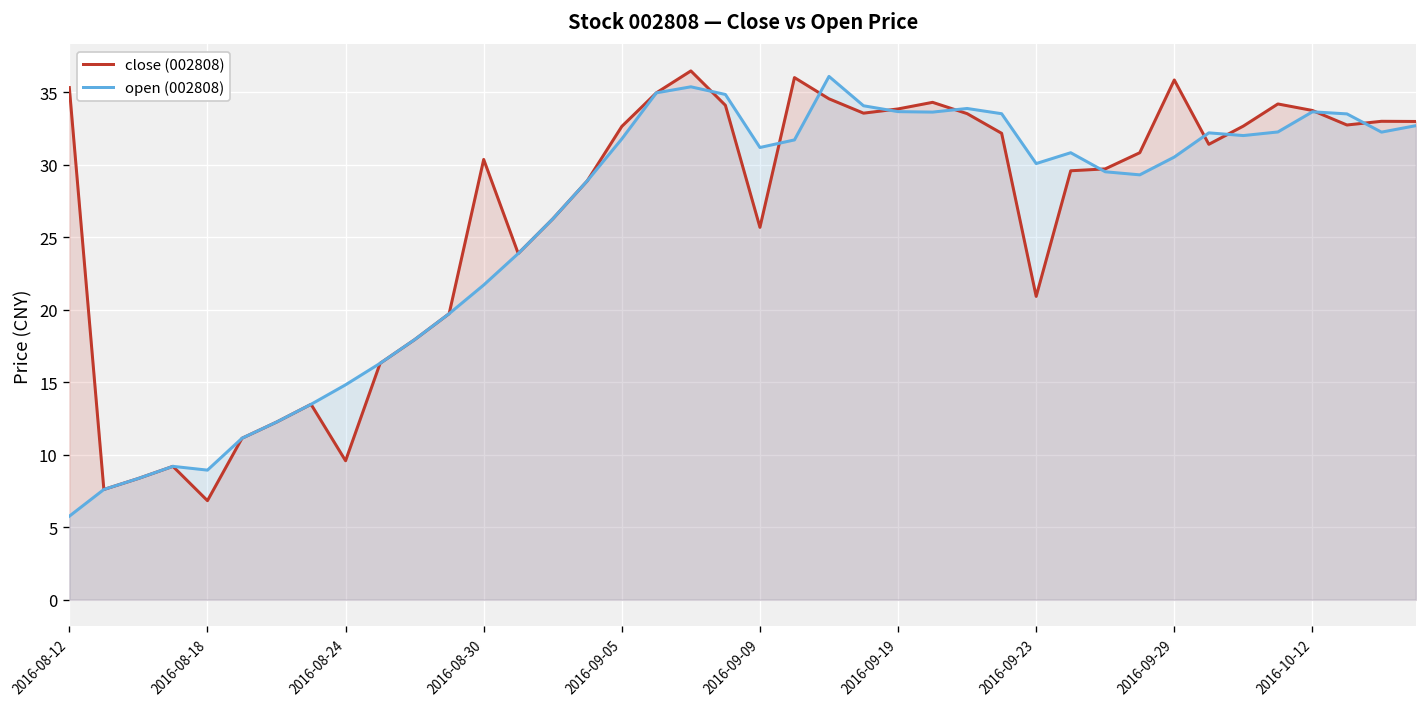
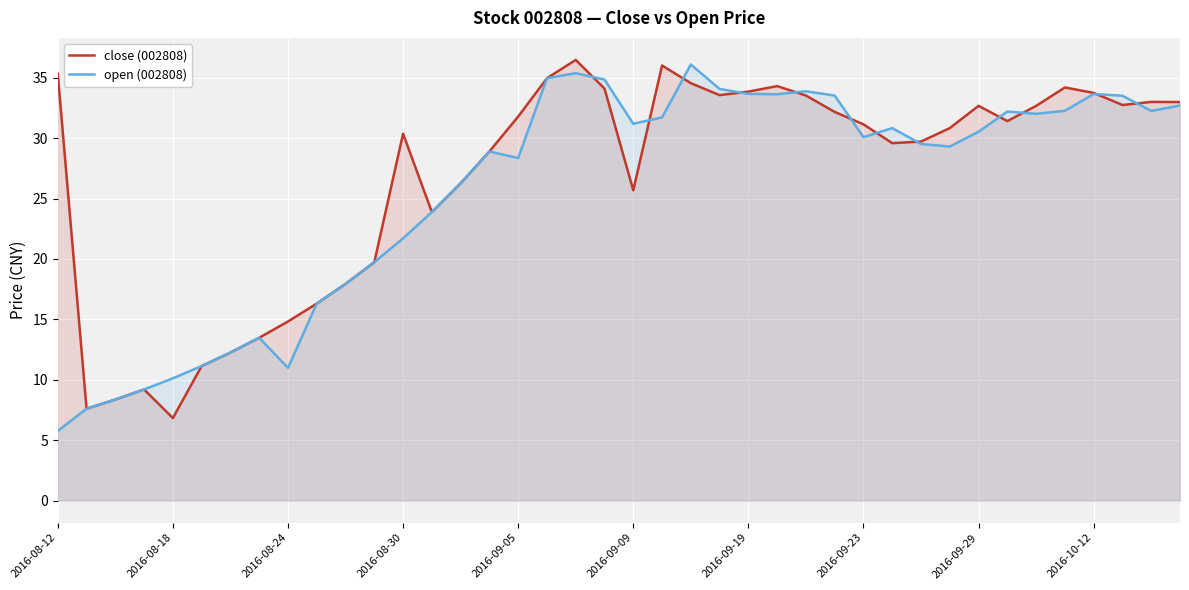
open (002808), 2016-08-18: 8.9 -> 10.1
close (002808), 2016-08-24: 9.6 -> 14.8
open (002808), 2016-08-24: 14.8 -> 11.0
close (002808), 2016-09-05: 32.6 -> 31.8
open (002808), 2016-09-05: 31.8 -> 28.4
close (002808), 2016-09-23: 20.9 -> 31.1
close (002808), 2016-09-29: 35.8 -> 32.7
